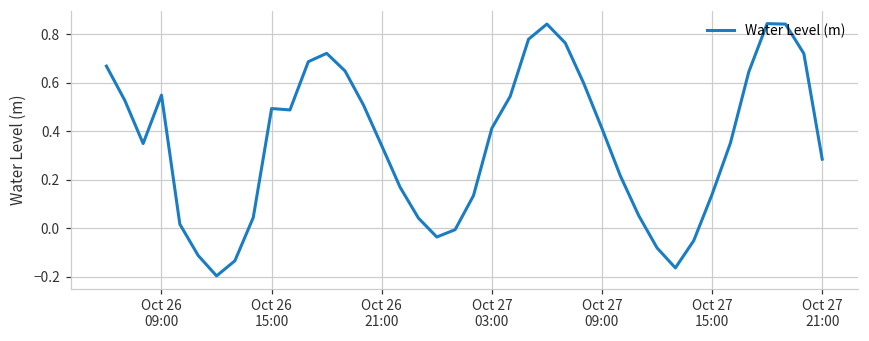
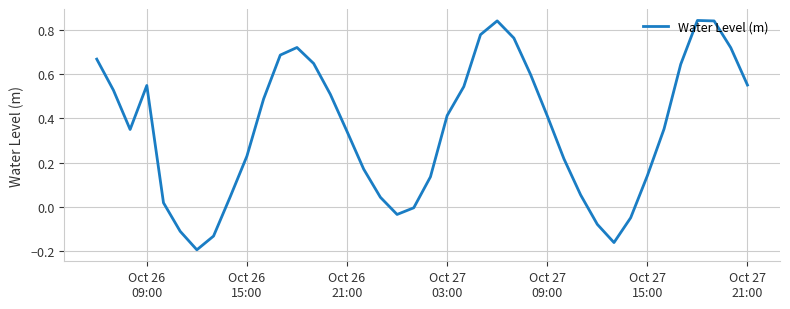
Oct 26 15:00: 0.49 -> 0.23
Oct 27 21:00: 0.29 -> 0.55
